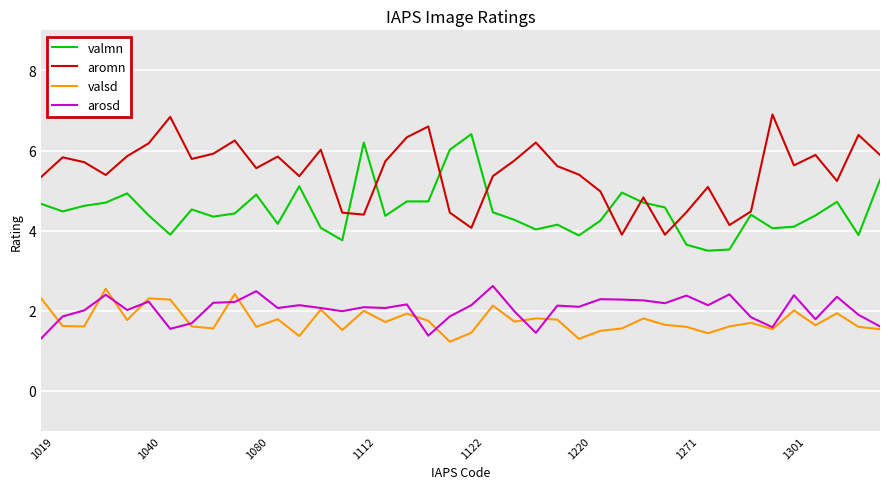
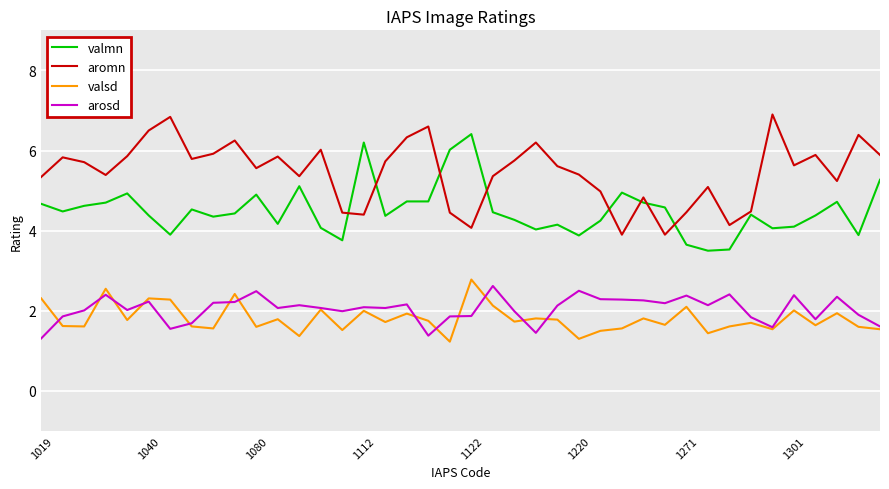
aromn, 1040: 6.2 -> 6.5
valsd, 1122: 1.5 -> 2.8
arosd, 1122: 2.1 -> 1.9
arosd, 1220: 2.1 -> 2.5
valsd, 1271: 1.6 -> 2.1
